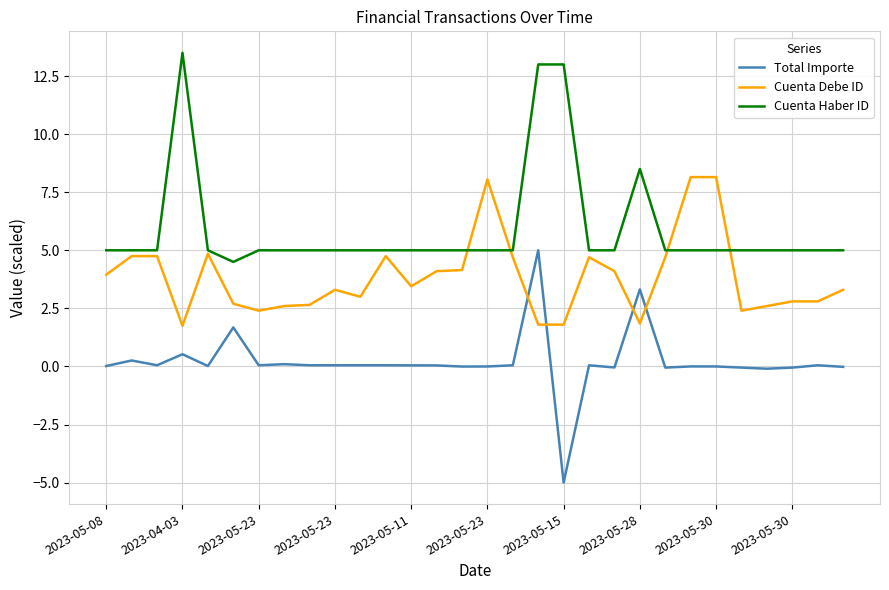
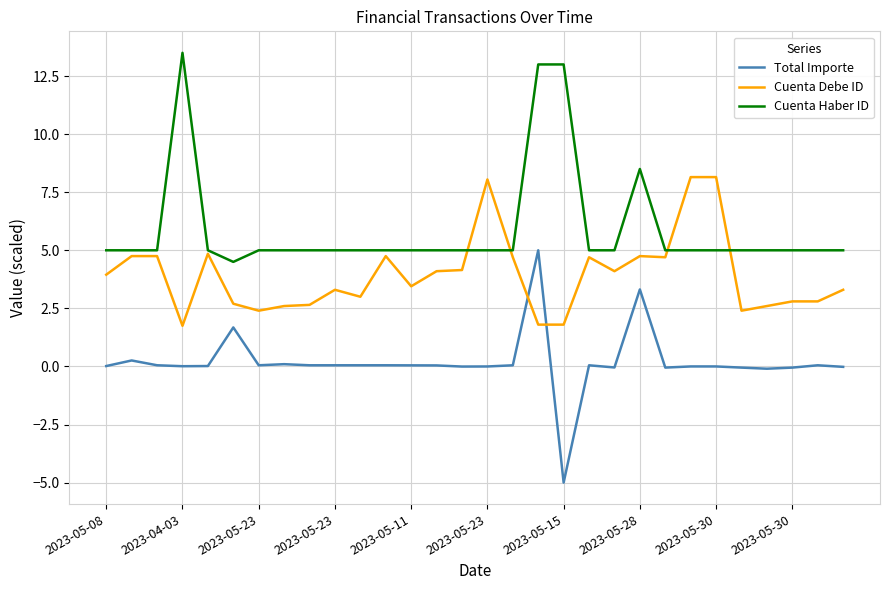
Total Importe, 2023-04-03: 0.5 -> 0.0
Cuenta Debe ID, 2023-05-28: 1.9 -> 4.8
